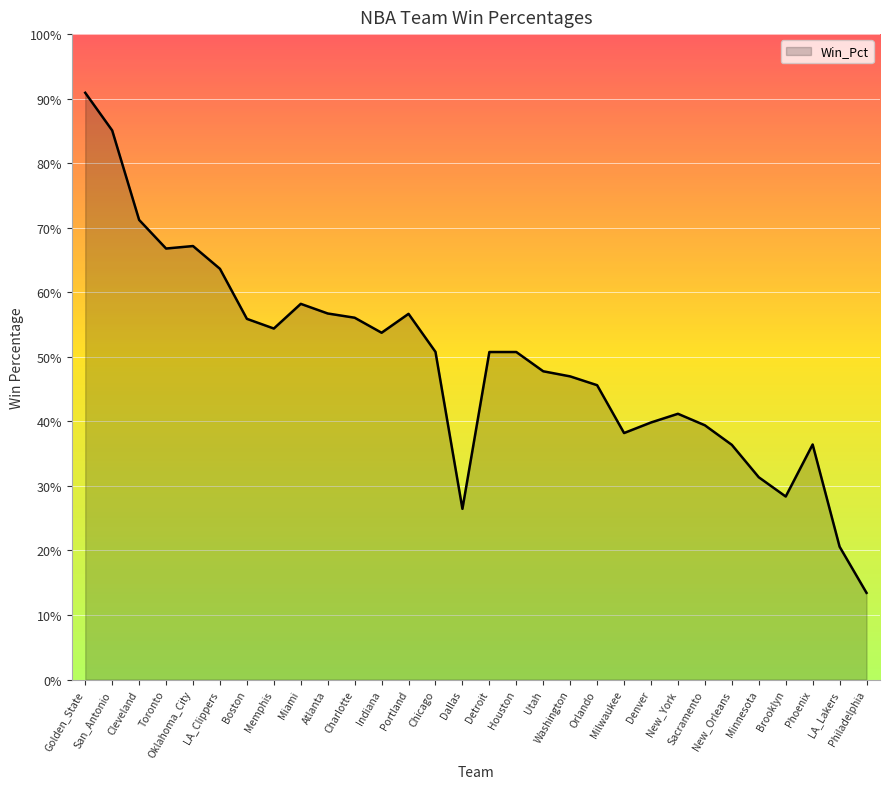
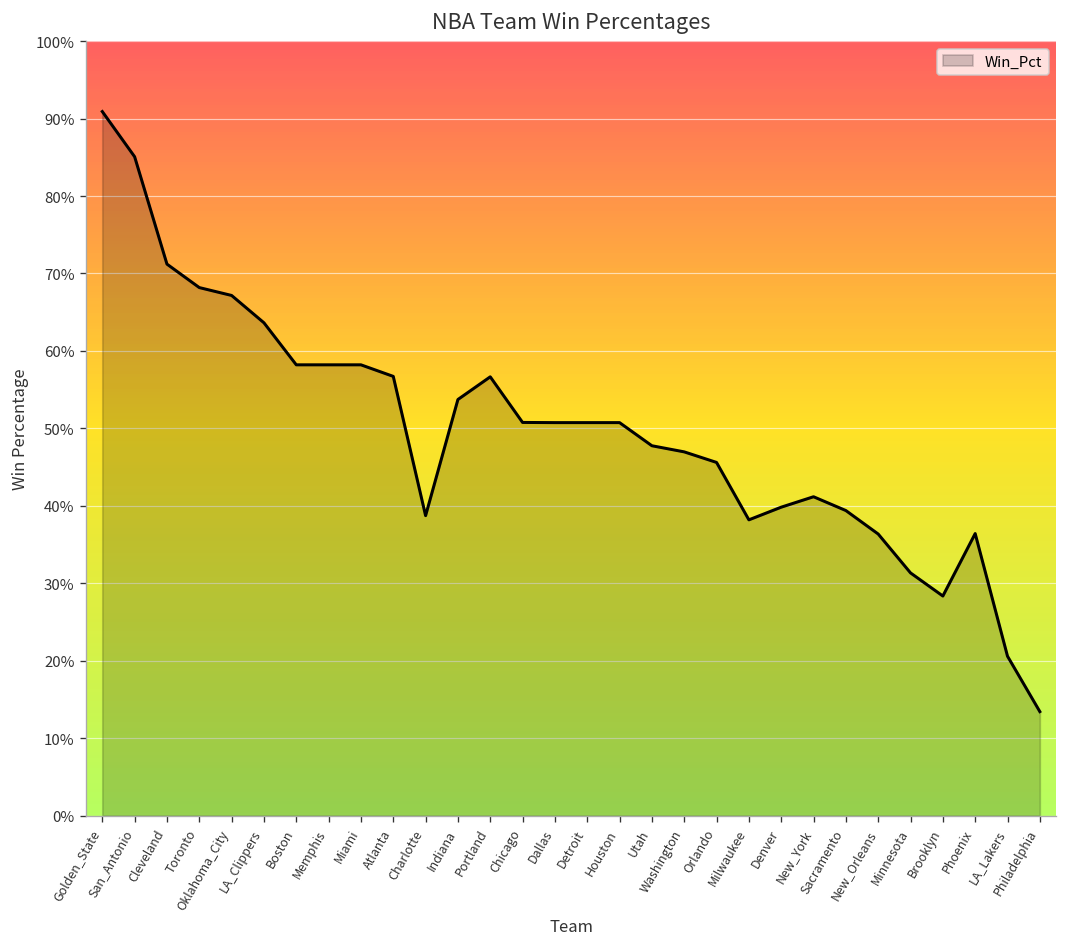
Toronto: 67% -> 68%
Boston: 56% -> 58%
Memphis: 54% -> 58%
Charlotte: 56% -> 39%
Dallas: 26% -> 51%
